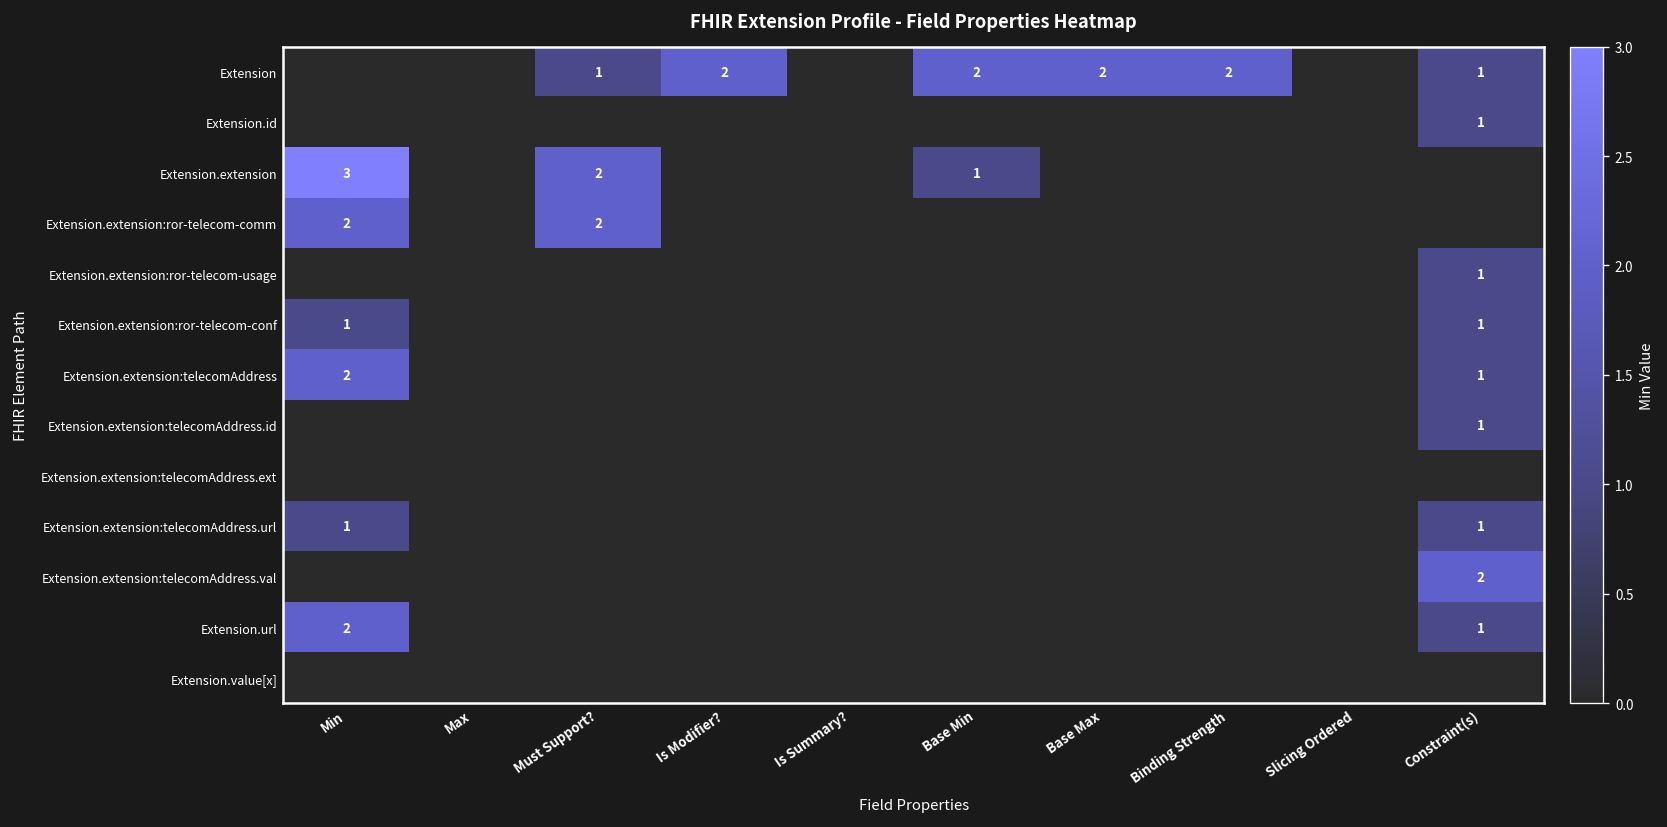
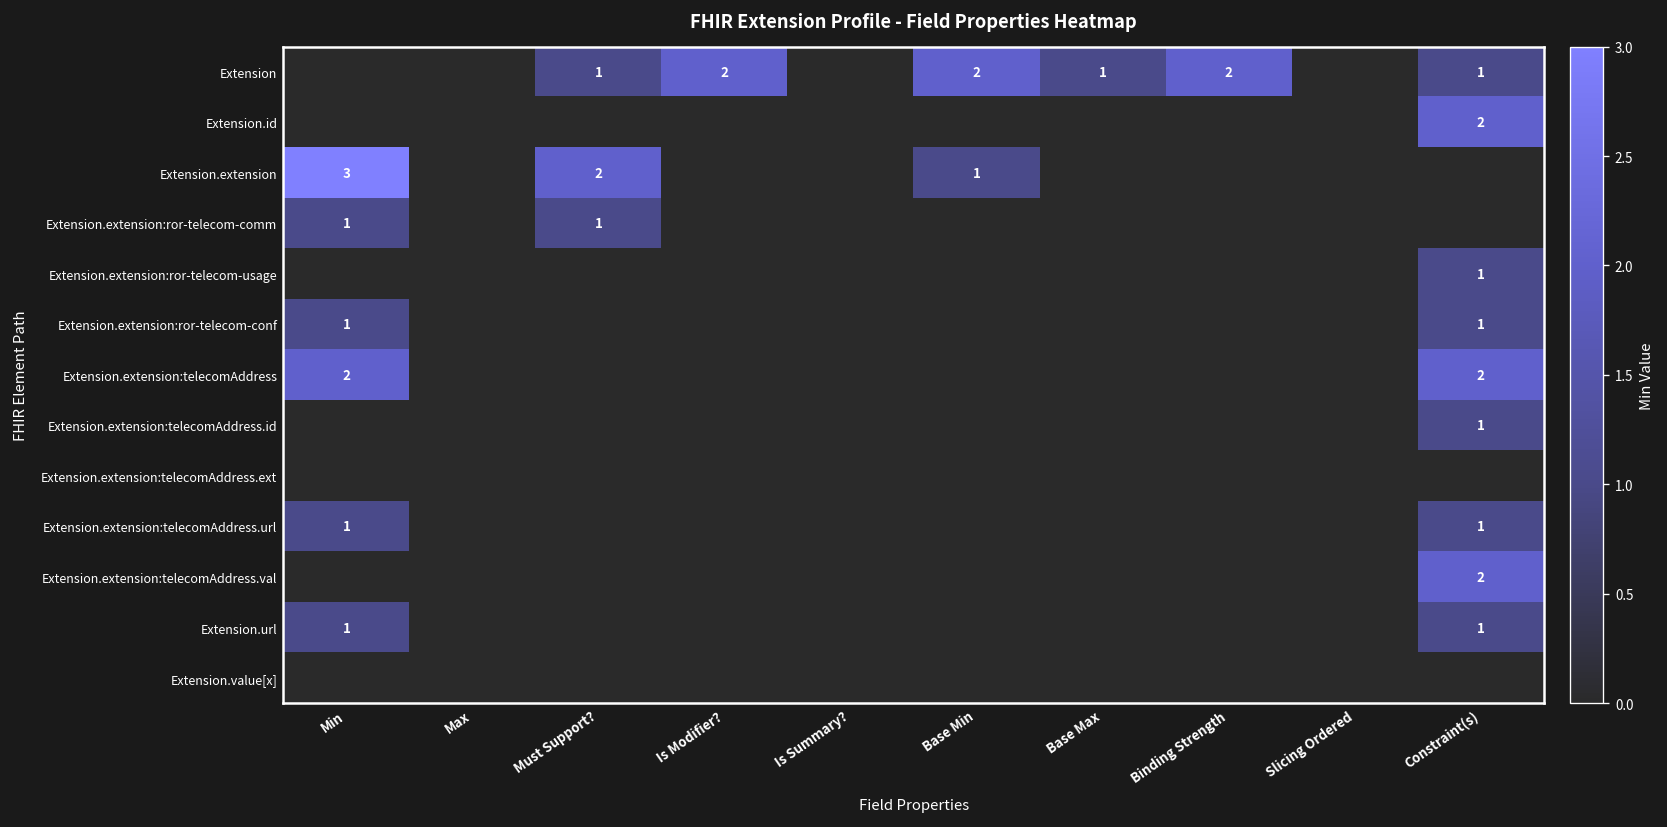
Extension, Base Max: 2 -> 1
Extension.id, Constraint(s): 1 -> 2
Extension.extension:ror-telecom-comm, Min: 2 -> 1
Extension.extension:ror-telecom-comm, Must Support?: 2 -> 1
Extension.extension:telecomAddress, Constraint(s): 1 -> 2
Extension.url, Min: 2 -> 1
